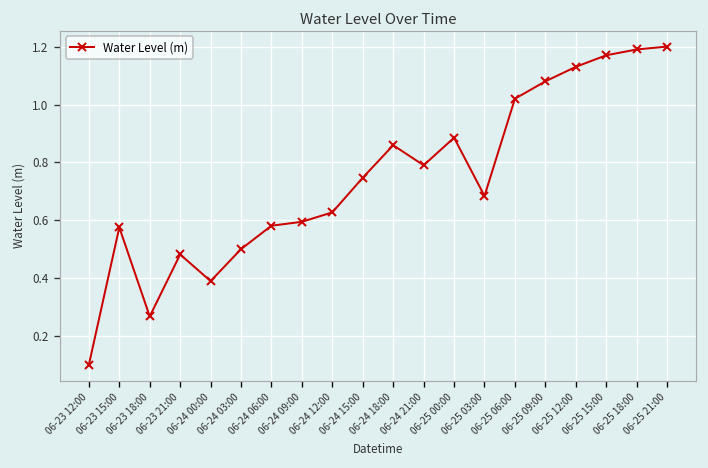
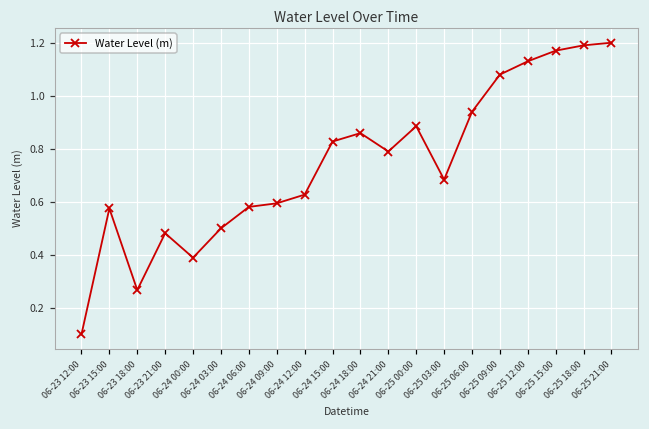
06-24 15:00: 0.75 -> 0.83
06-25 06:00: 1.02 -> 0.94
